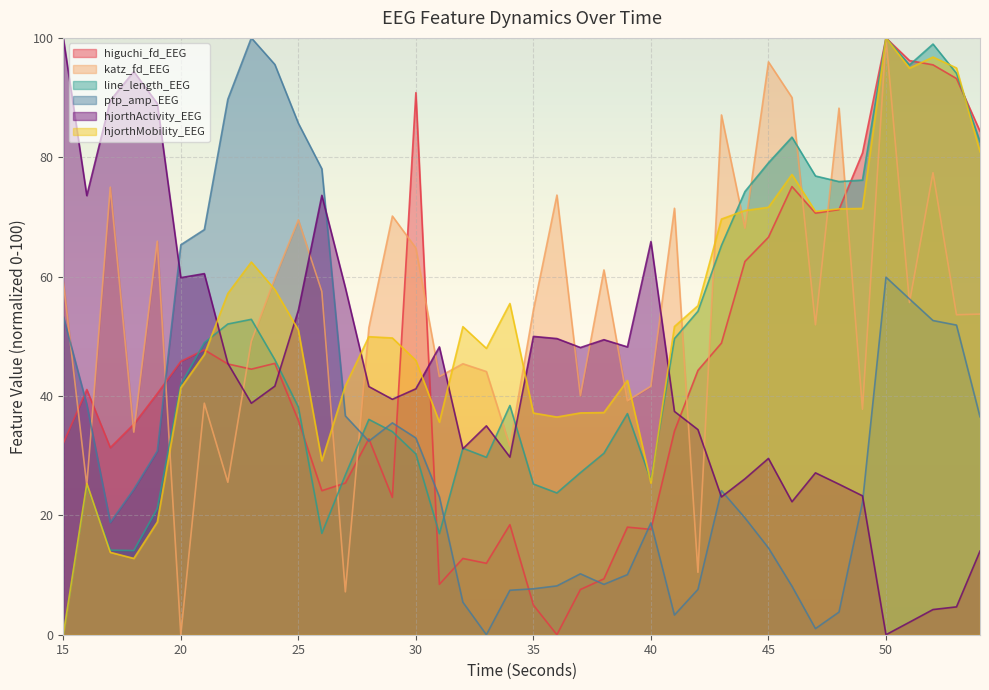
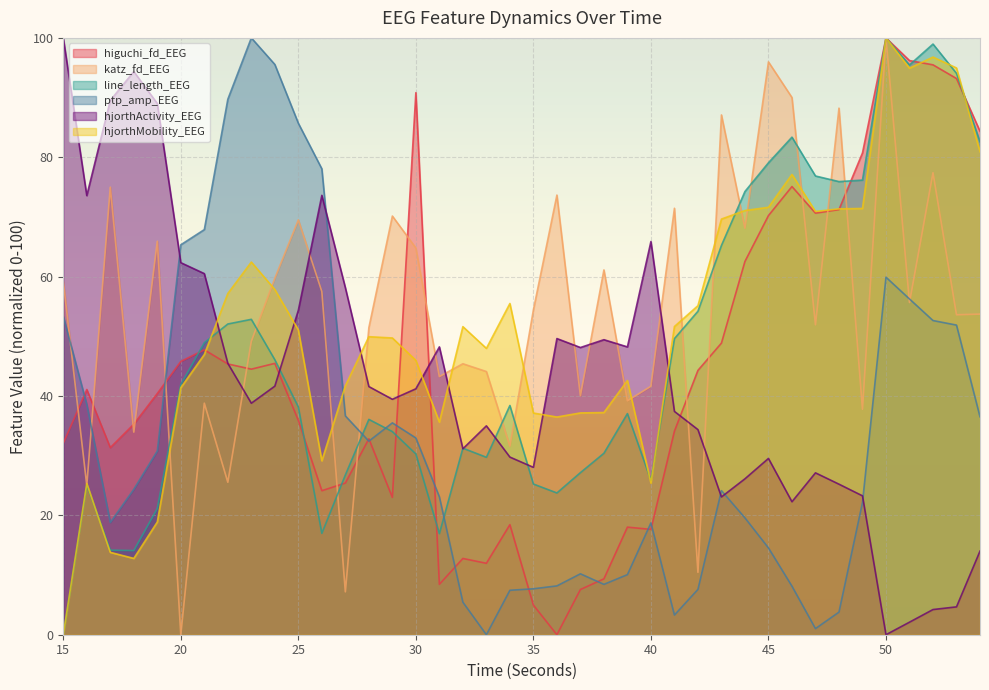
hjorthActivity_EEG, 20: 60 -> 62
hjorthActivity_EEG, 35: 50 -> 28
higuchi_fd_EEG, 45: 67 -> 70
